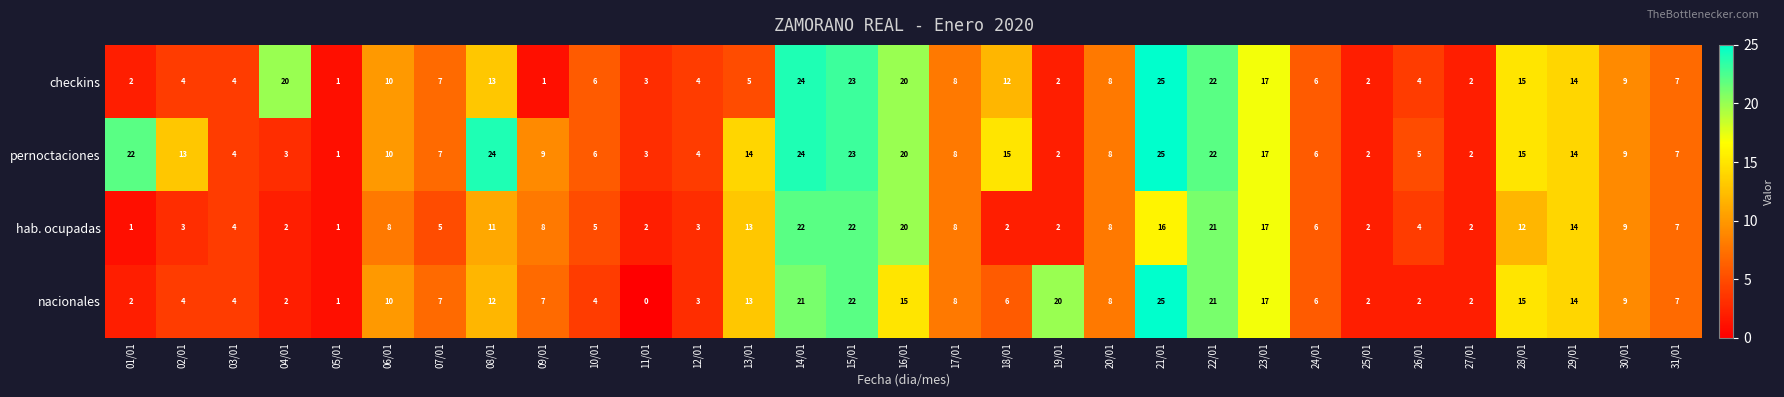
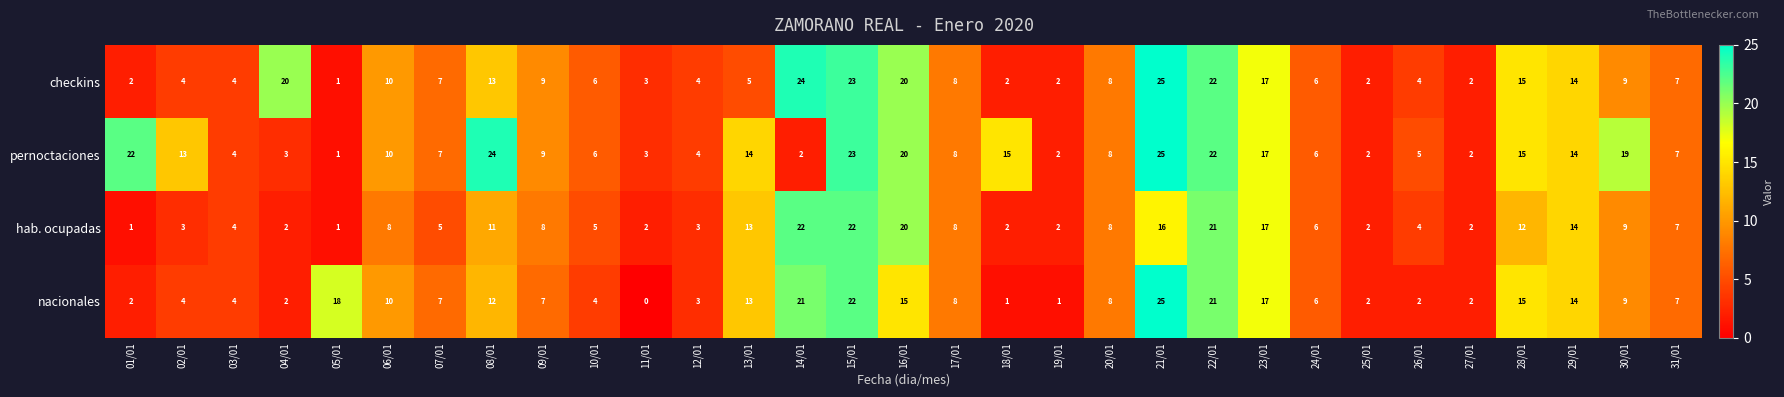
checkins, 09/01: 1 -> 9
checkins, 18/01: 12 -> 2
pernoctaciones, 14/01: 24 -> 2
pernoctaciones, 30/01: 9 -> 19
nacionales, 05/01: 1 -> 18
nacionales, 18/01: 6 -> 1
nacionales, 19/01: 20 -> 1
